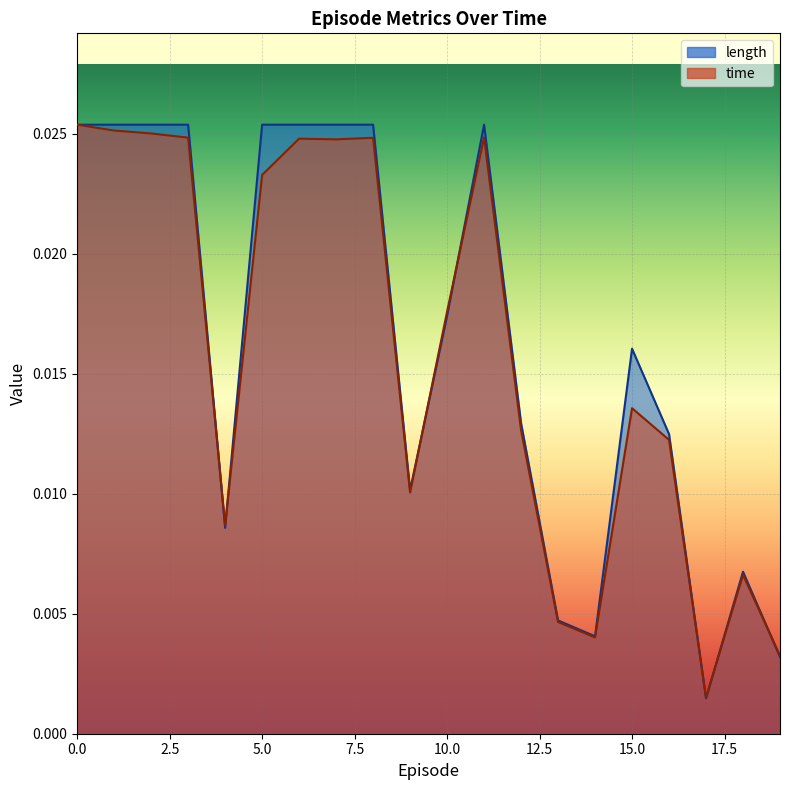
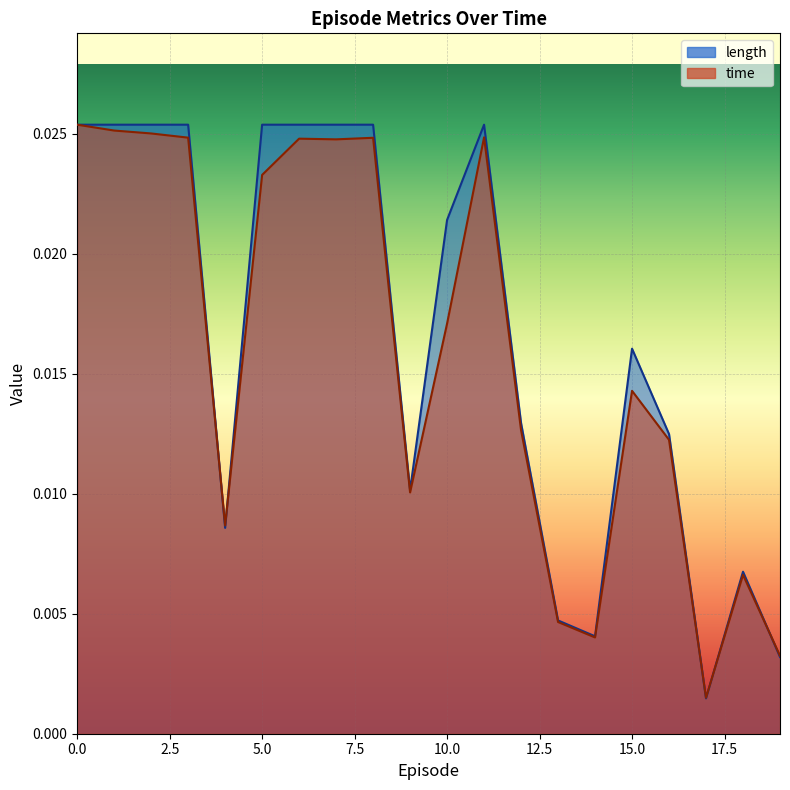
length, 10.0: 0.0174 -> 0.0214
time, 10.0: 0.0176 -> 0.0171
time, 15.0: 0.0136 -> 0.0143
